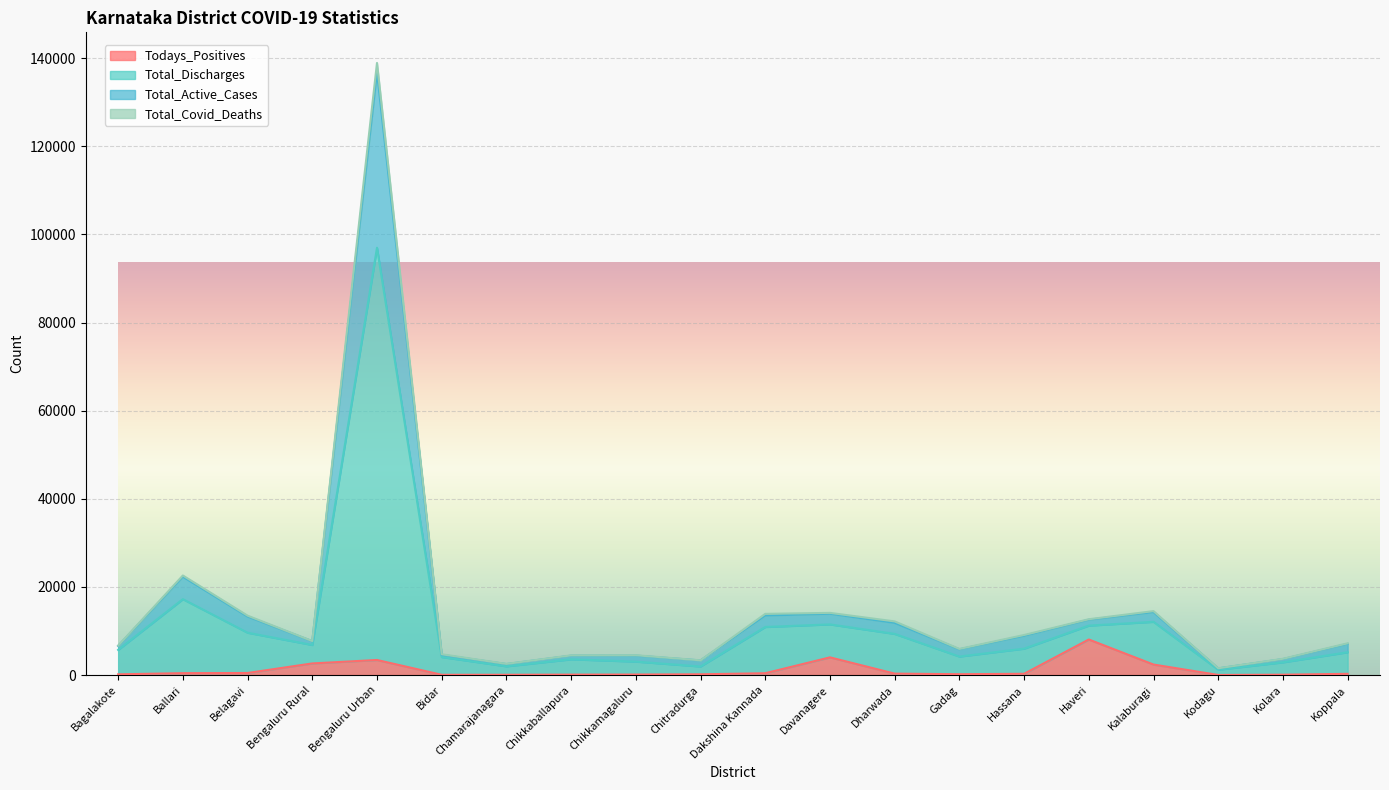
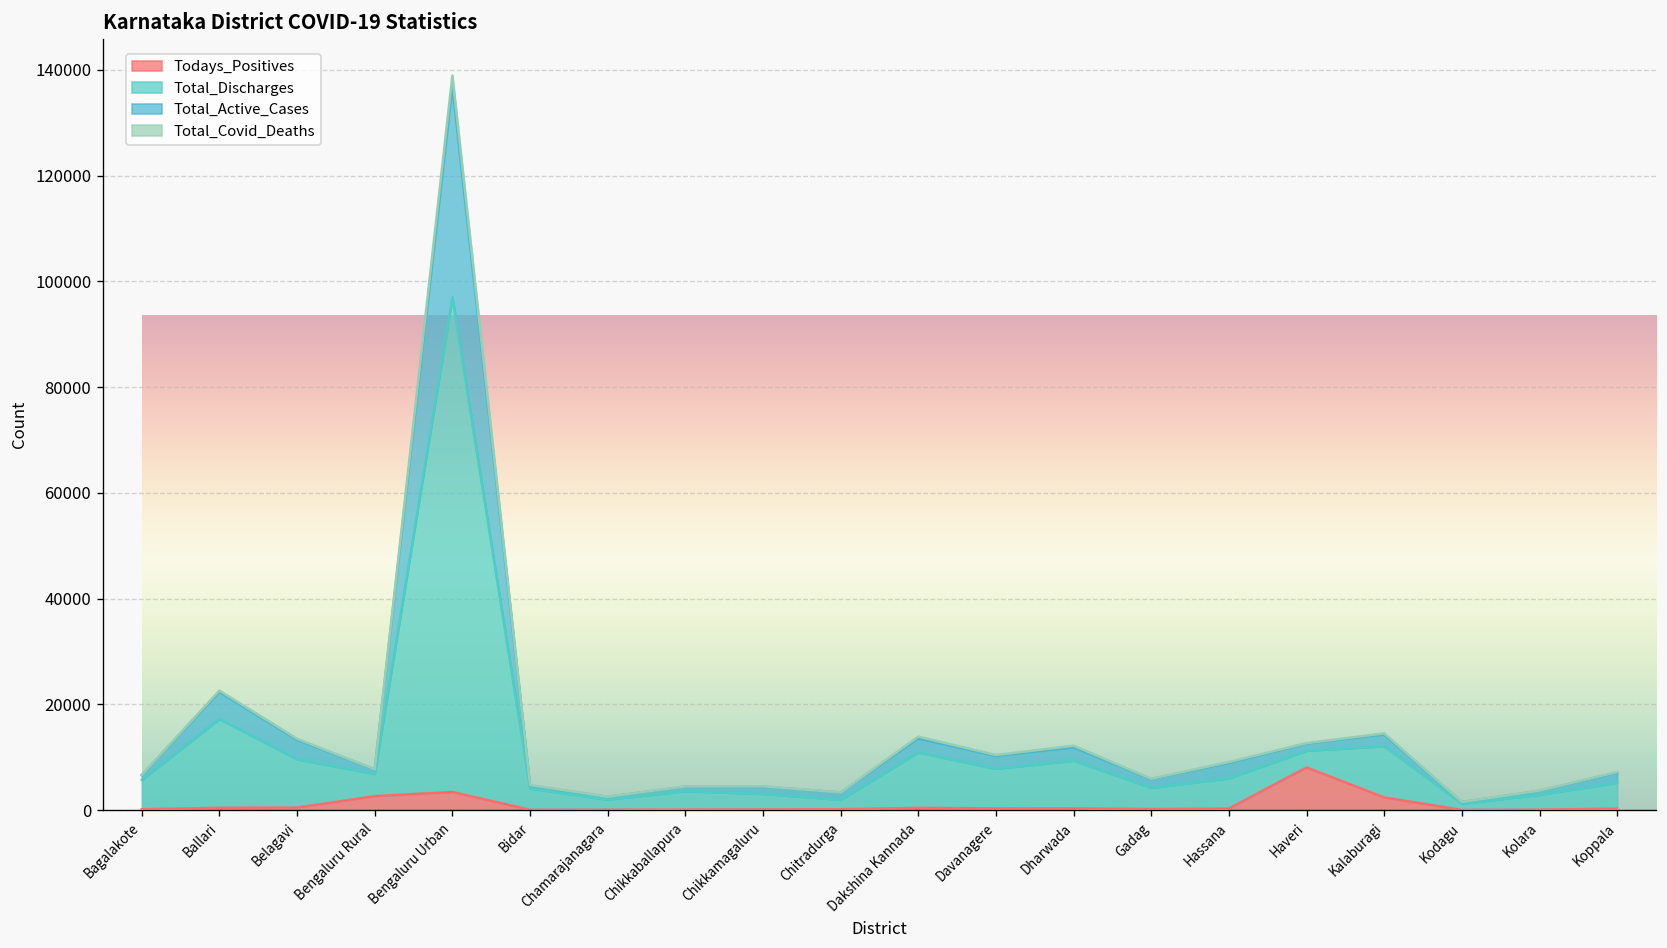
Todays_Positives, Davanagere: 4000 -> 0
